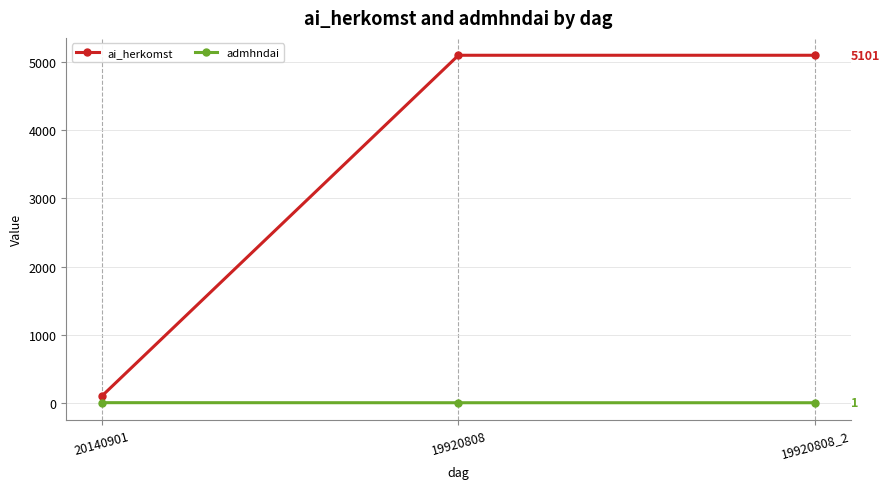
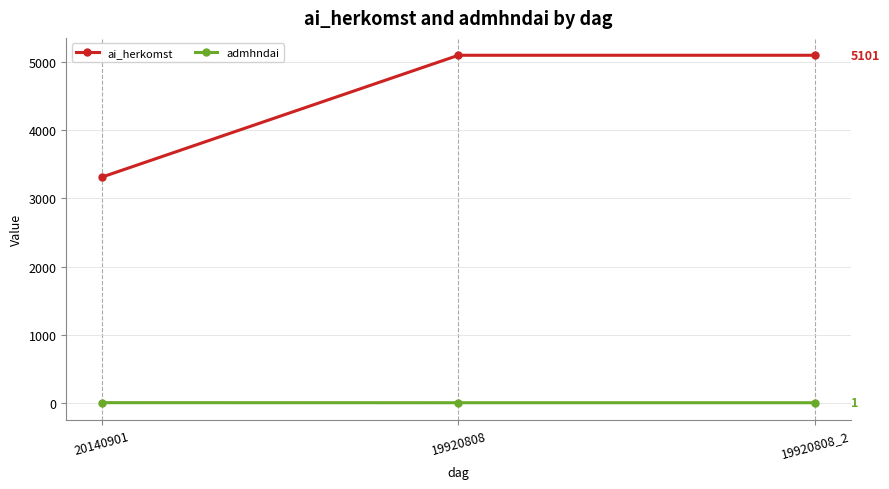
ai_herkomst, 20140901: 100 -> 3300
